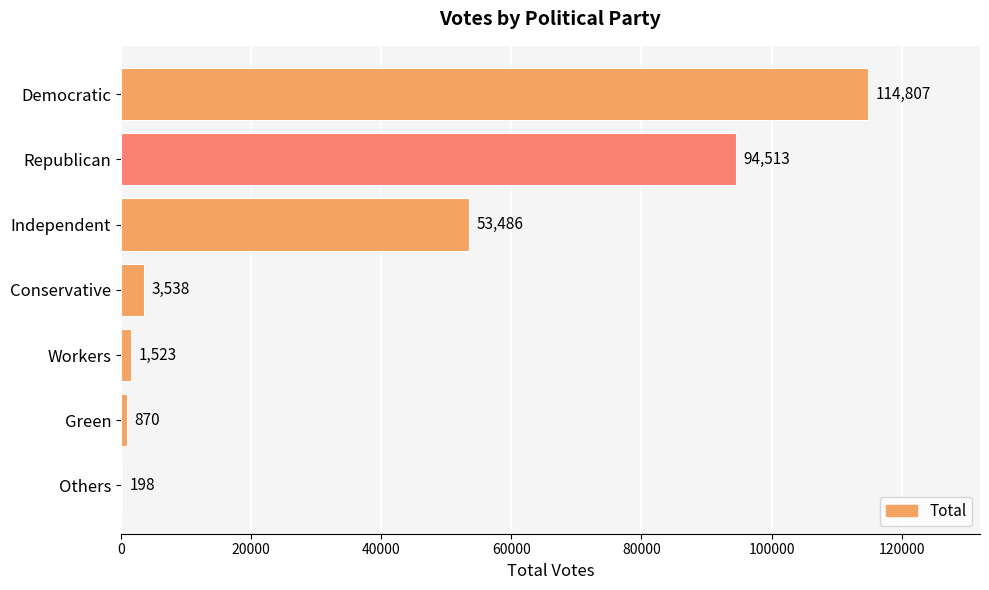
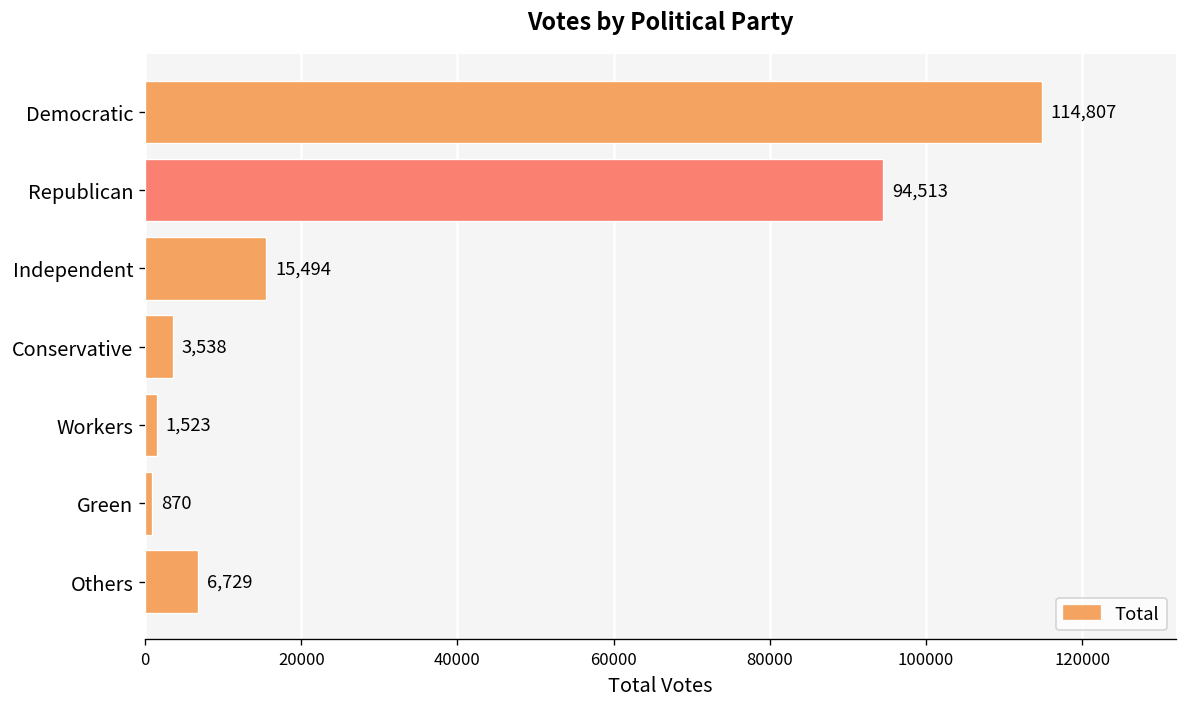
Independent: 53,486 -> 15,494
Others: 198 -> 6,729
